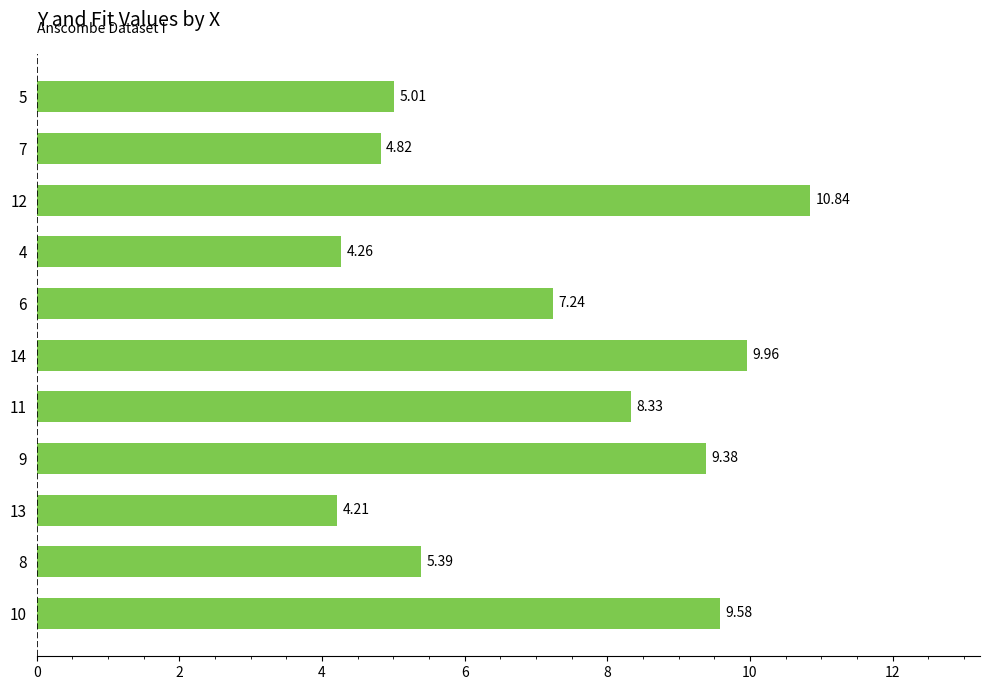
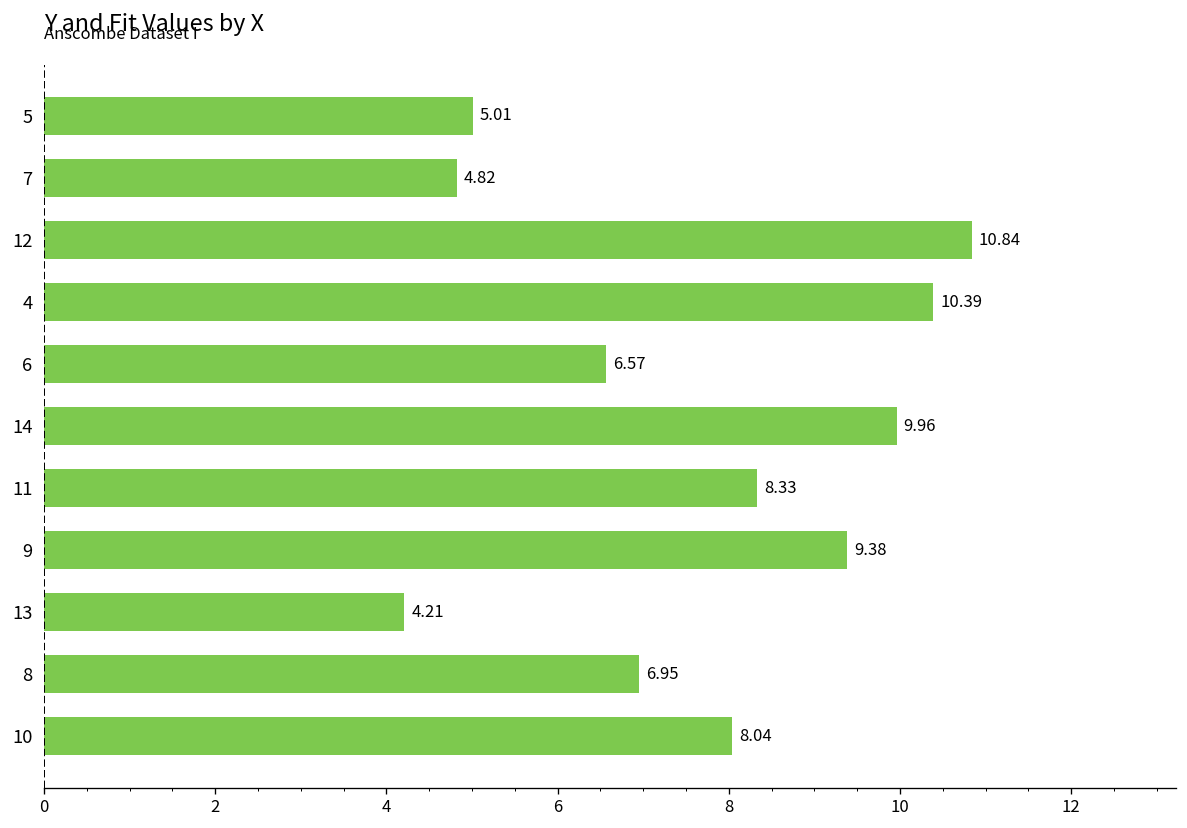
4: 4.26 -> 10.39
6: 7.24 -> 6.57
8: 5.39 -> 6.95
10: 9.58 -> 8.04
